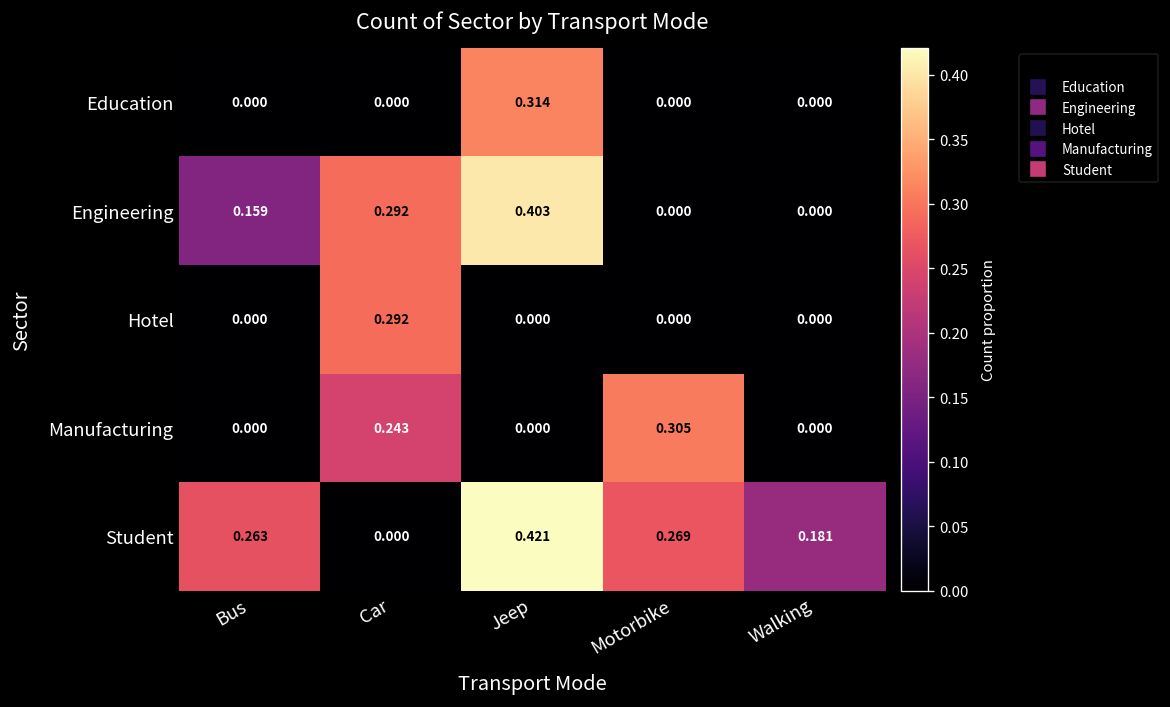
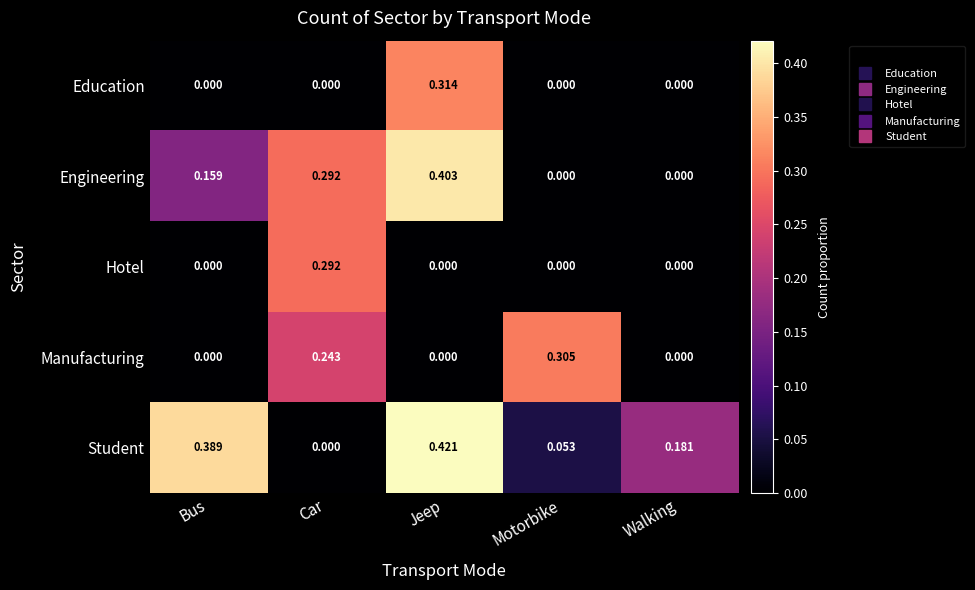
Student, Bus: 0.263 -> 0.389
Student, Motorbike: 0.269 -> 0.053
